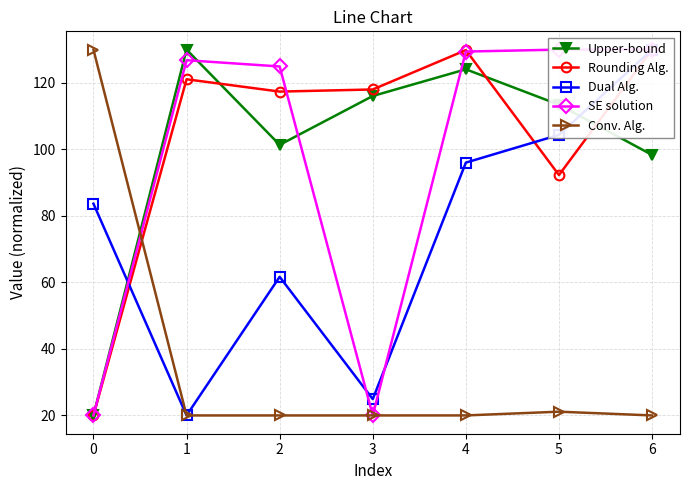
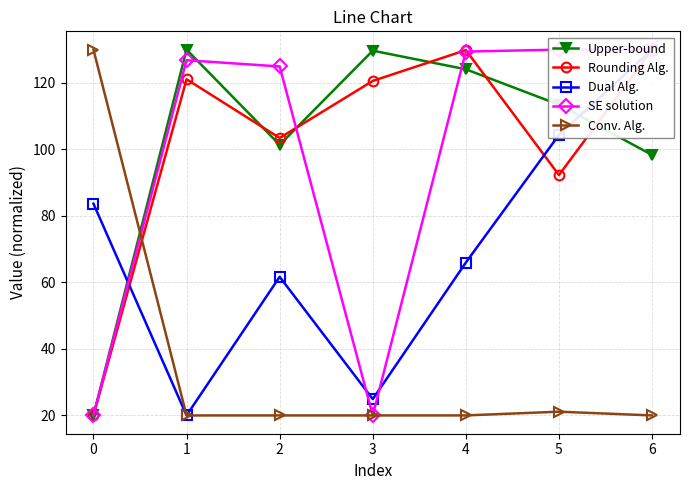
Rounding Alg., 2: 117 -> 103
Upper-bound, 3: 116 -> 130
Rounding Alg., 3: 118 -> 121
Dual Alg., 4: 96 -> 66
